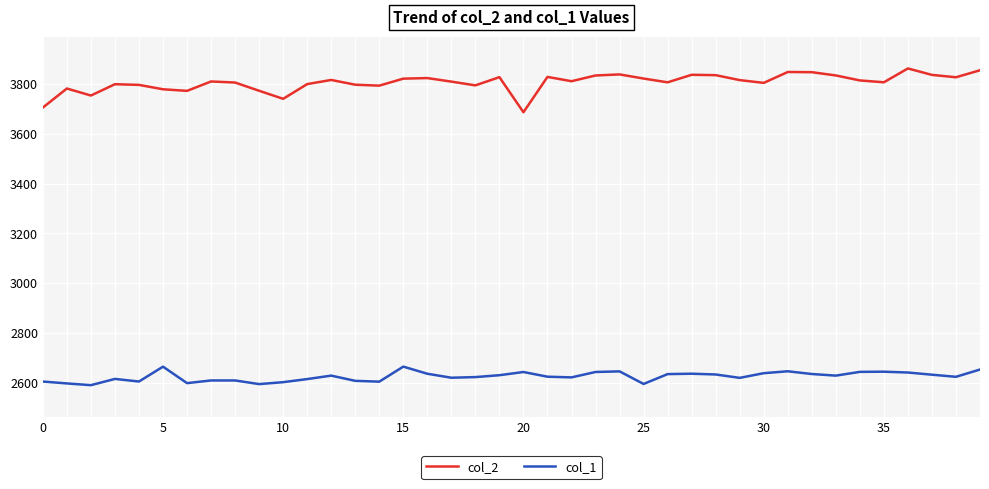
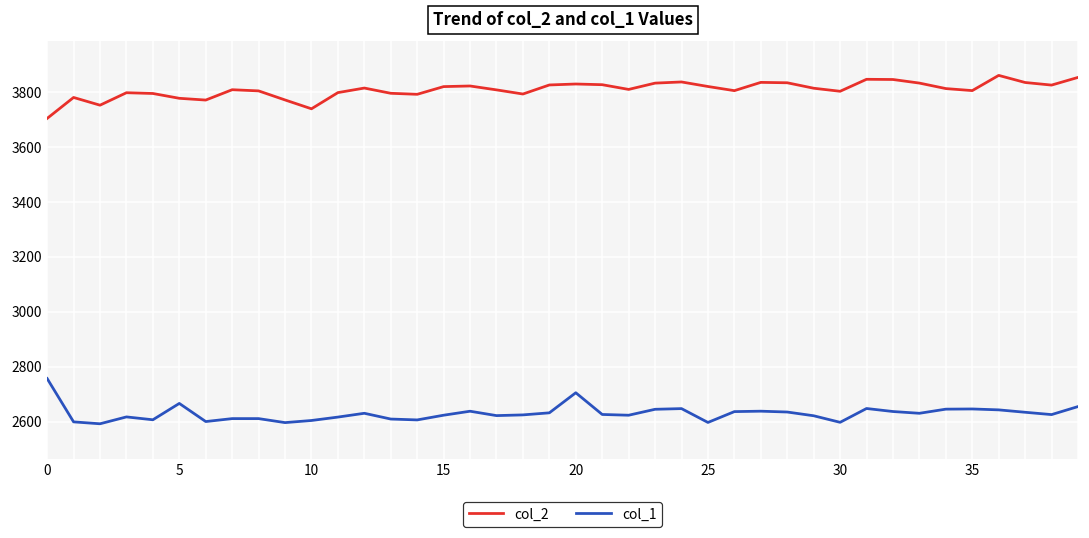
col_1, 0: 2610 -> 2760
col_1, 15: 2670 -> 2620
col_2, 20: 3690 -> 3830
col_1, 20: 2640 -> 2710
col_1, 30: 2640 -> 2600
